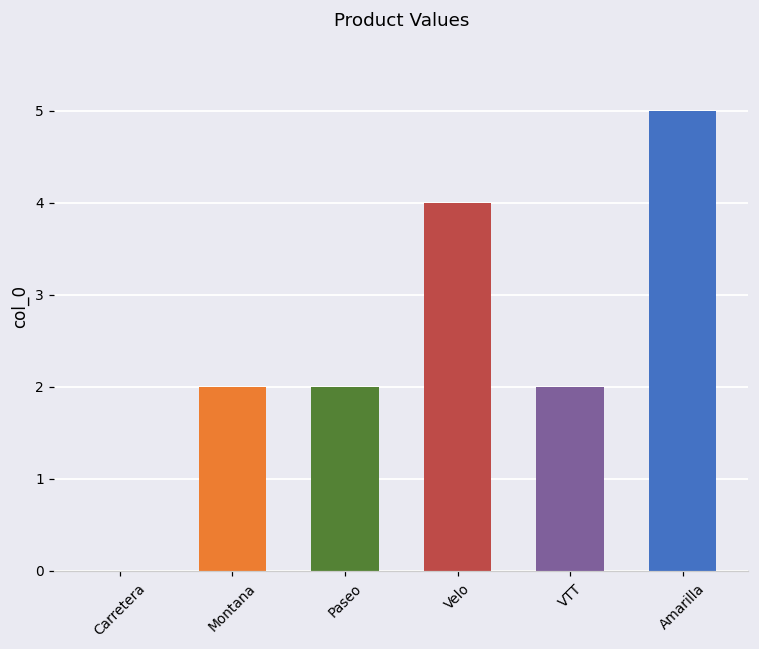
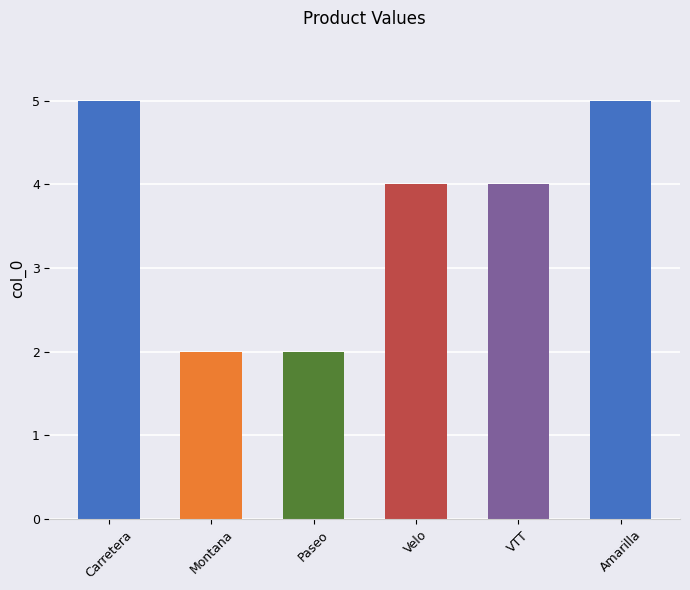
Carretera: 0 -> 5
VTT: 2 -> 4
